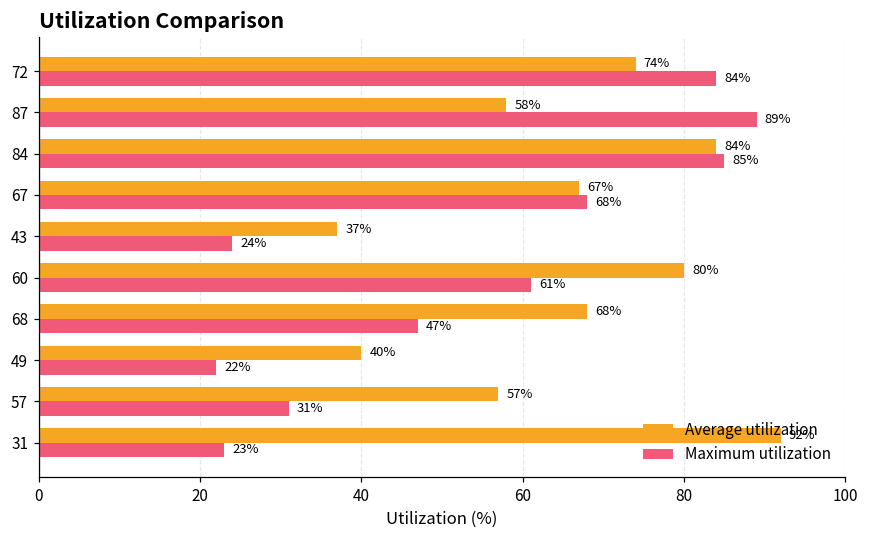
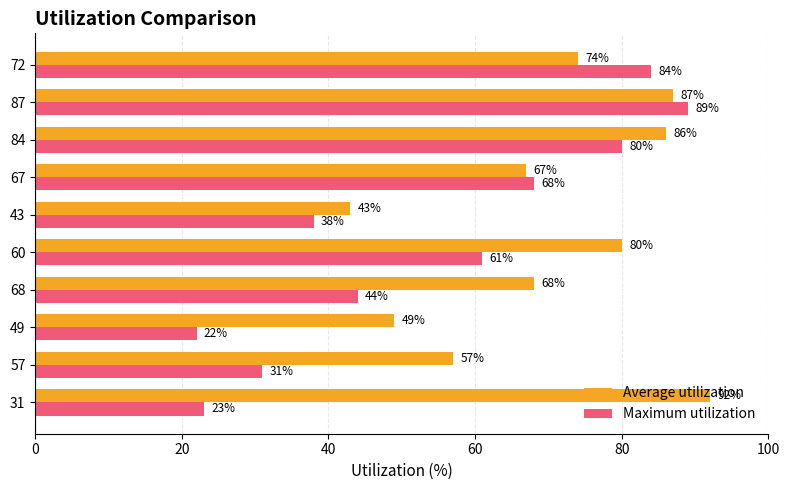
Average utilization, 87: 58% -> 87%
Average utilization, 84: 84% -> 86%
Maximum utilization, 84: 85% -> 80%
Average utilization, 43: 37% -> 43%
Maximum utilization, 43: 24% -> 38%
Maximum utilization, 68: 47% -> 44%
Average utilization, 49: 40% -> 49%
